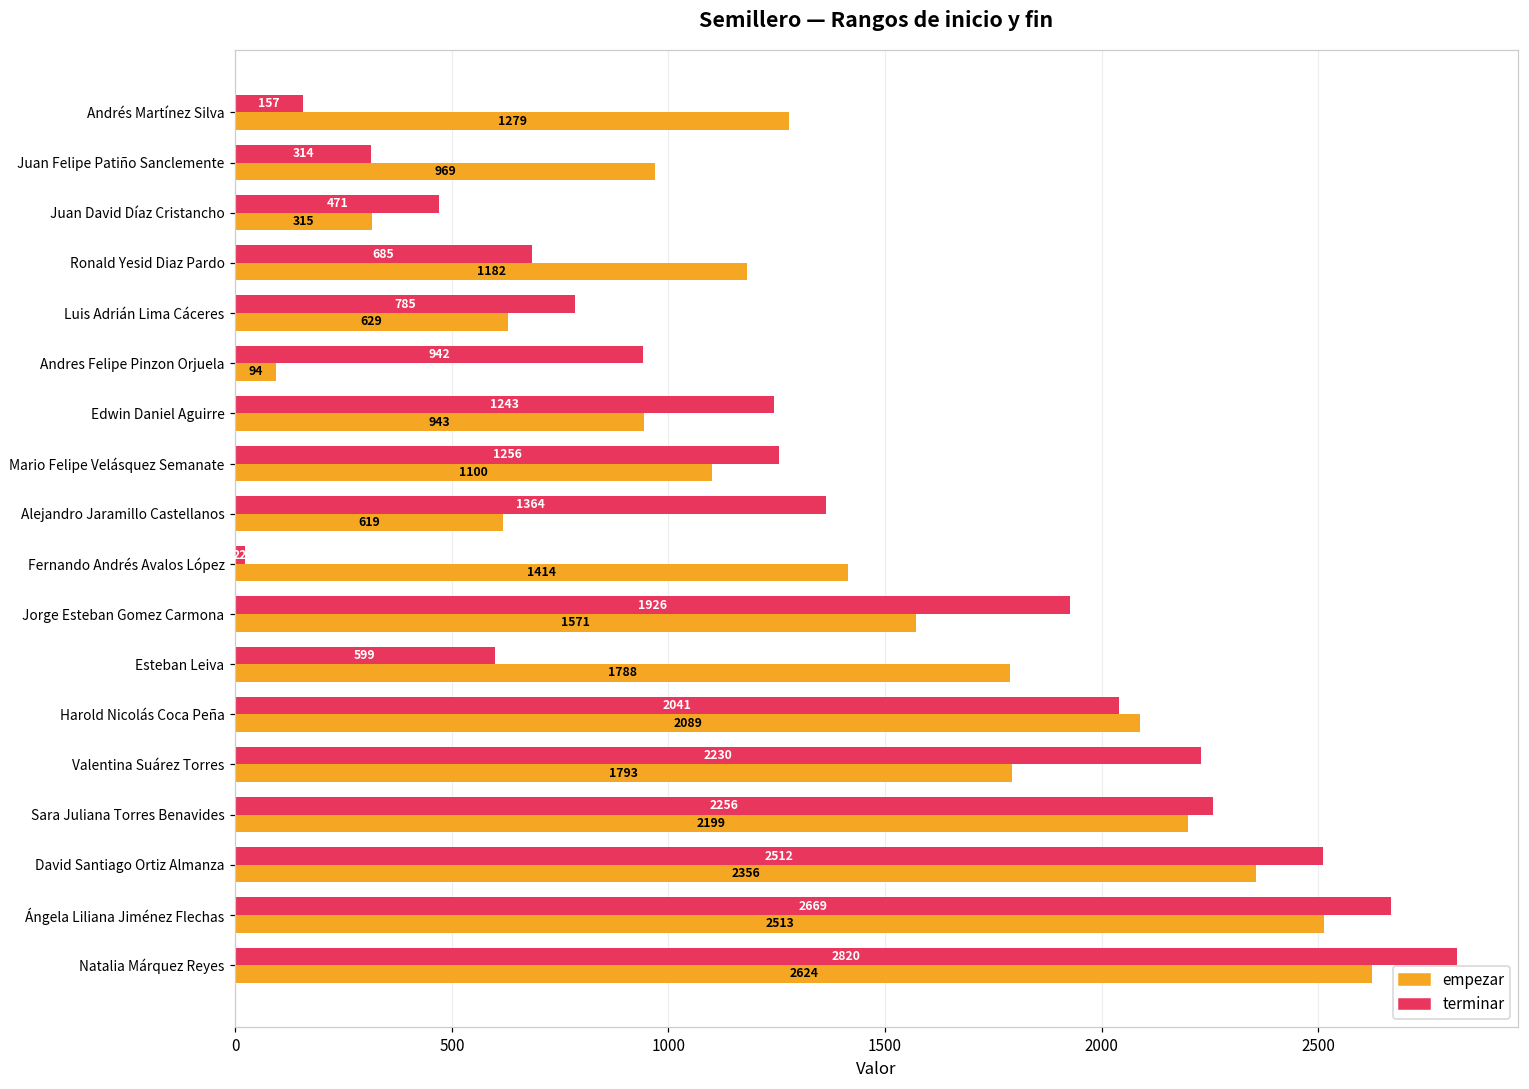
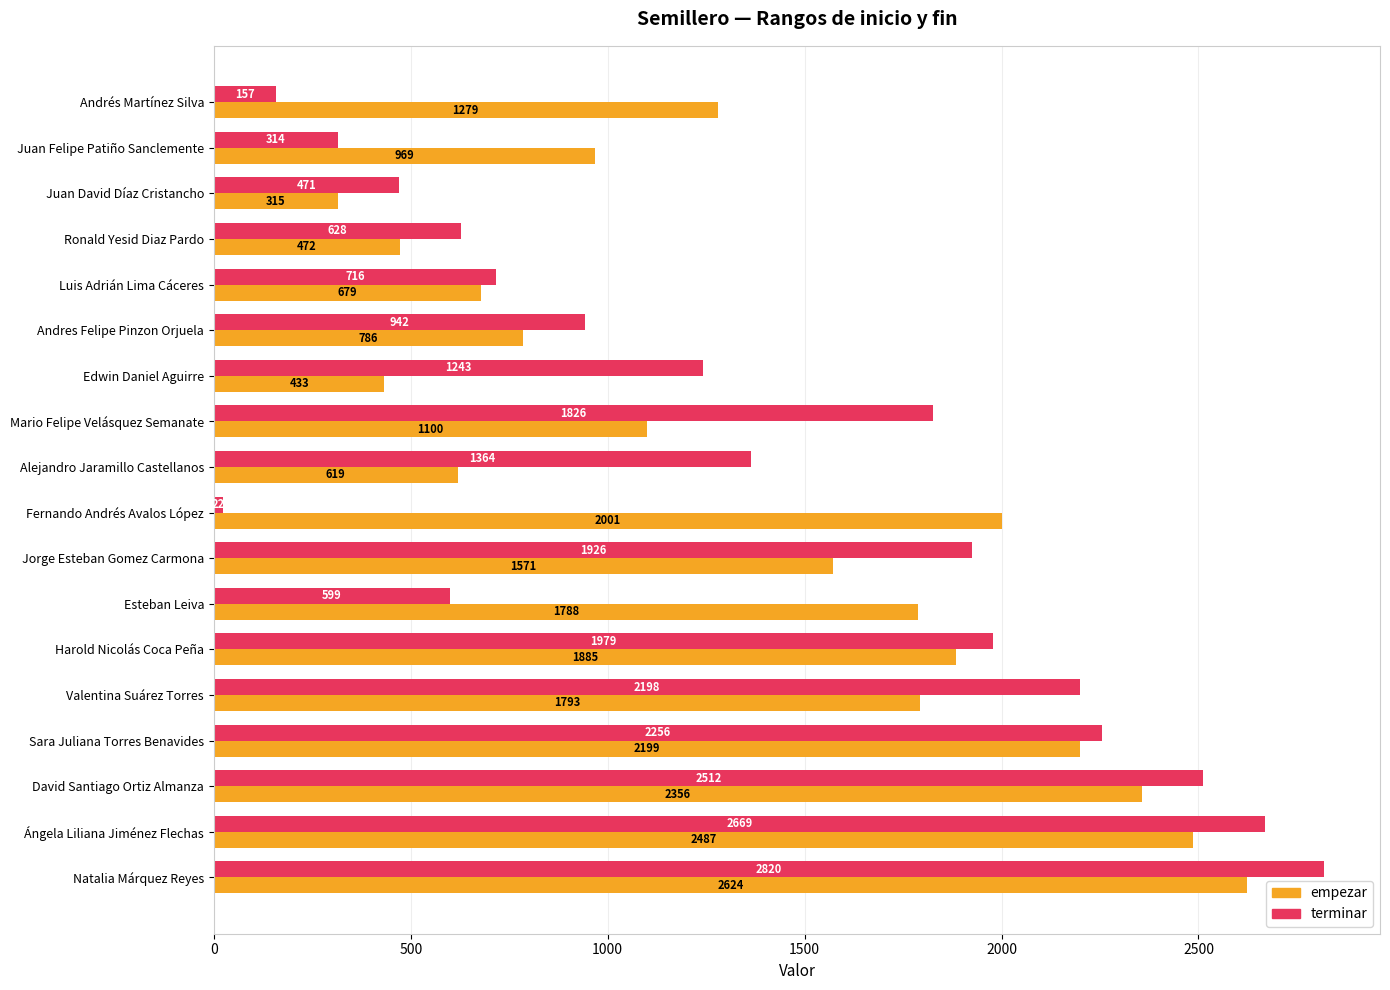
terminar, Ronald Yesid Diaz Pardo: 685 -> 628
empezar, Ronald Yesid Diaz Pardo: 1182 -> 472
terminar, Luis Adrián Lima Cáceres: 785 -> 716
empezar, Luis Adrián Lima Cáceres: 629 -> 679
empezar, Andres Felipe Pinzon Orjuela: 94 -> 786
empezar, Edwin Daniel Aguirre: 943 -> 433
terminar, Mario Felipe Velásquez Semanate: 1256 -> 1826
empezar, Fernando Andrés Avalos López: 1414 -> 2001
terminar, Harold Nicolás Coca Peña: 2041 -> 1979
empezar, Harold Nicolás Coca Peña: 2089 -> 1885
terminar, Valentina Suárez Torres: 2230 -> 2198
empezar, Ángela Liliana Jiménez Flechas: 2513 -> 2487
